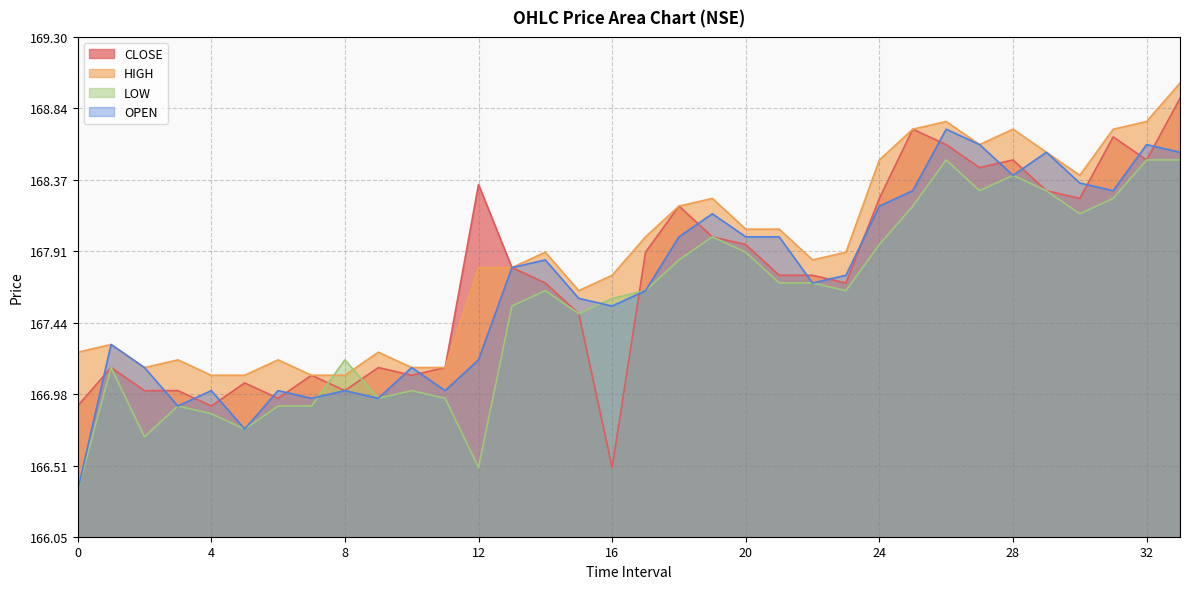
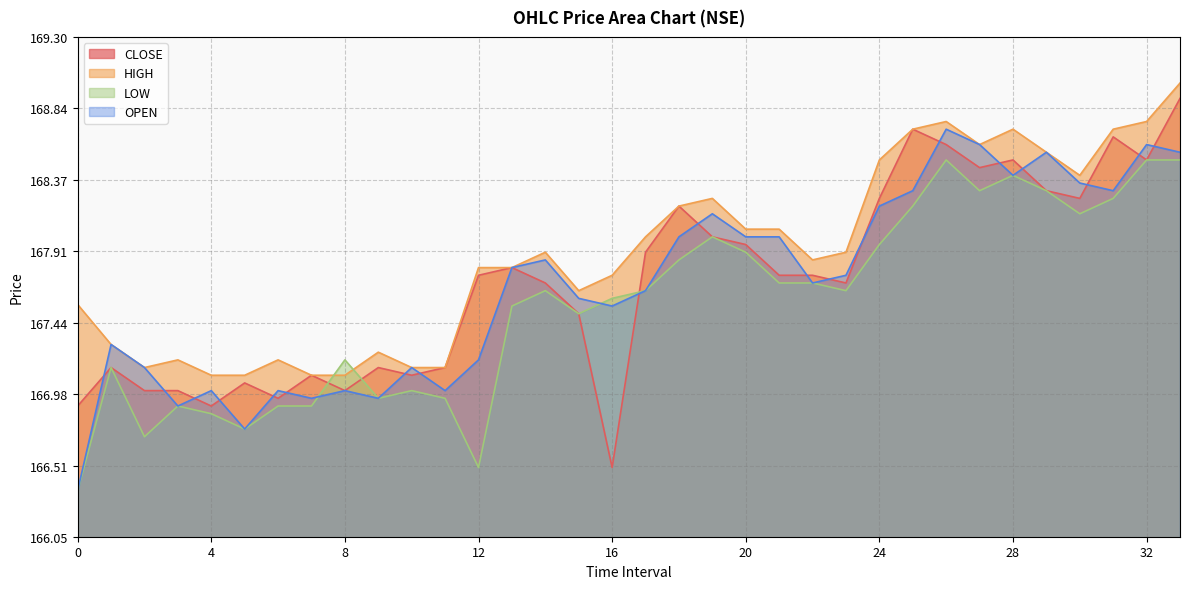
HIGH, 0: 167.25 -> 167.56
CLOSE, 12: 168.34 -> 167.75
